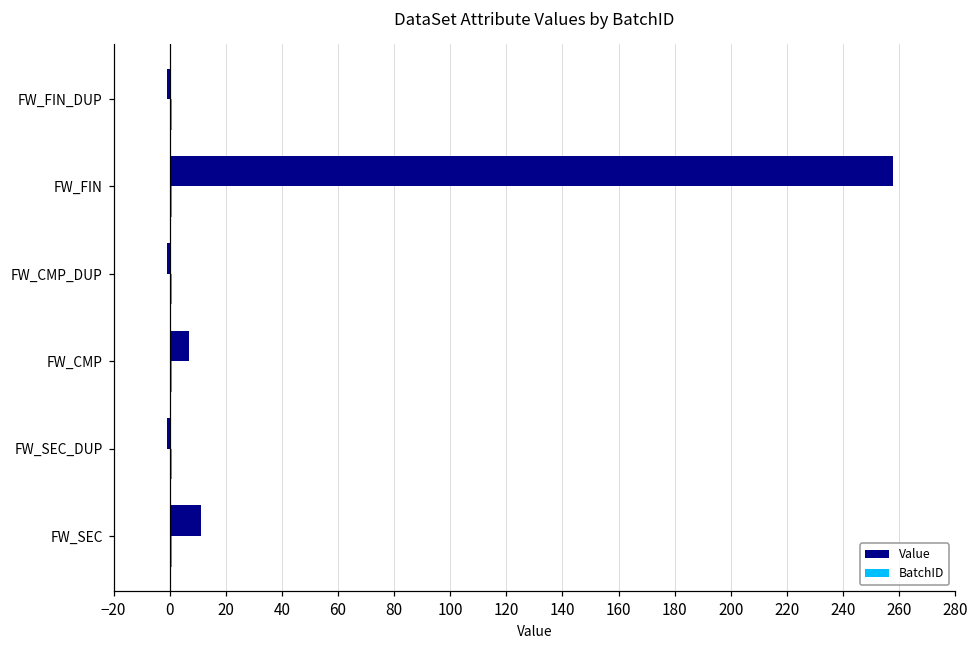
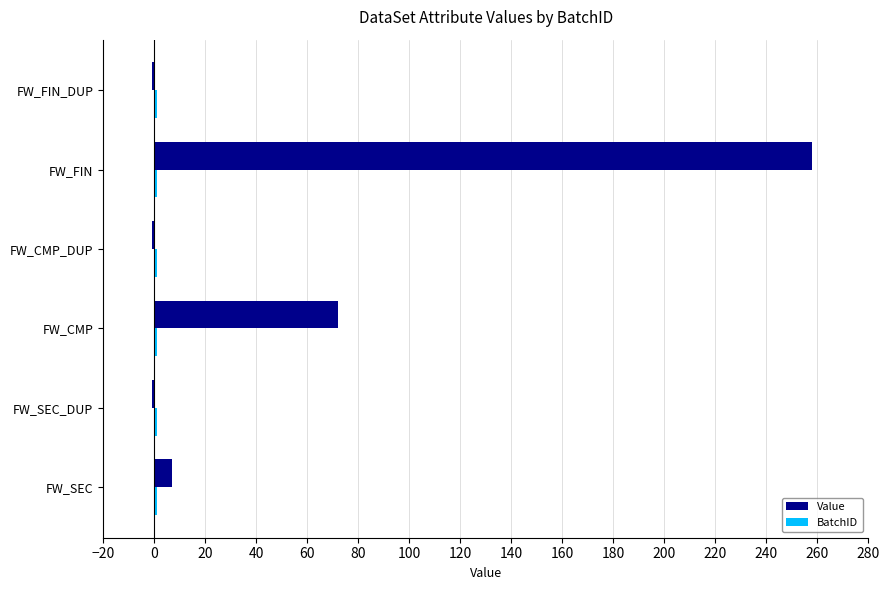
Value, FW_CMP: 7 -> 72
Value, FW_SEC: 11 -> 7
